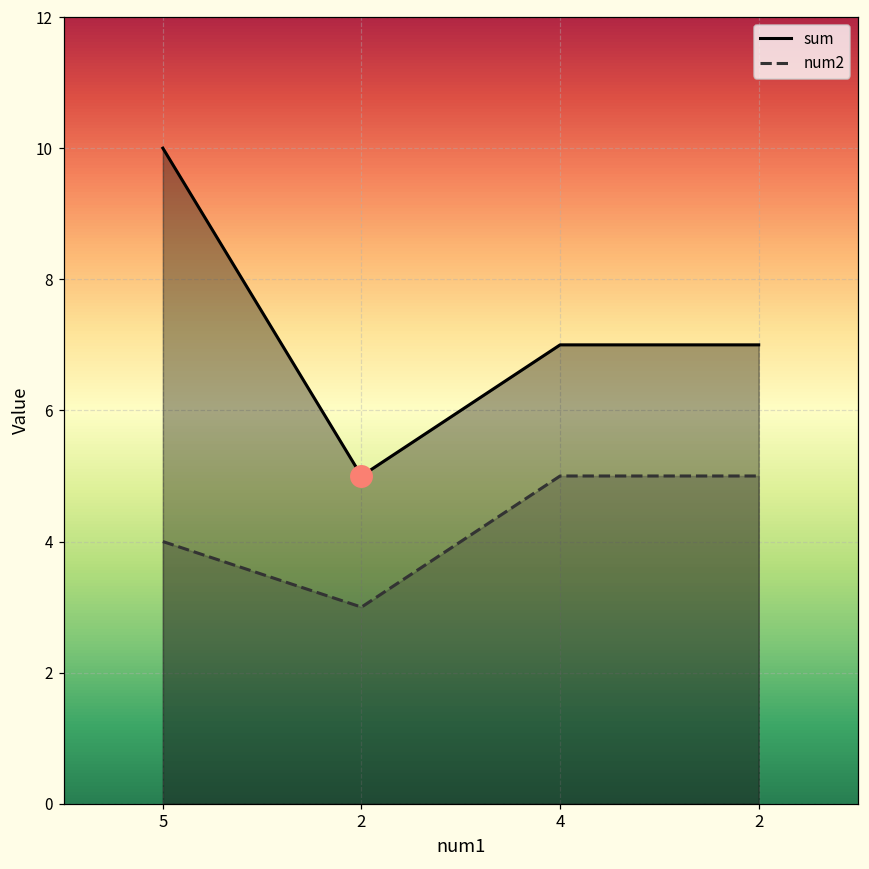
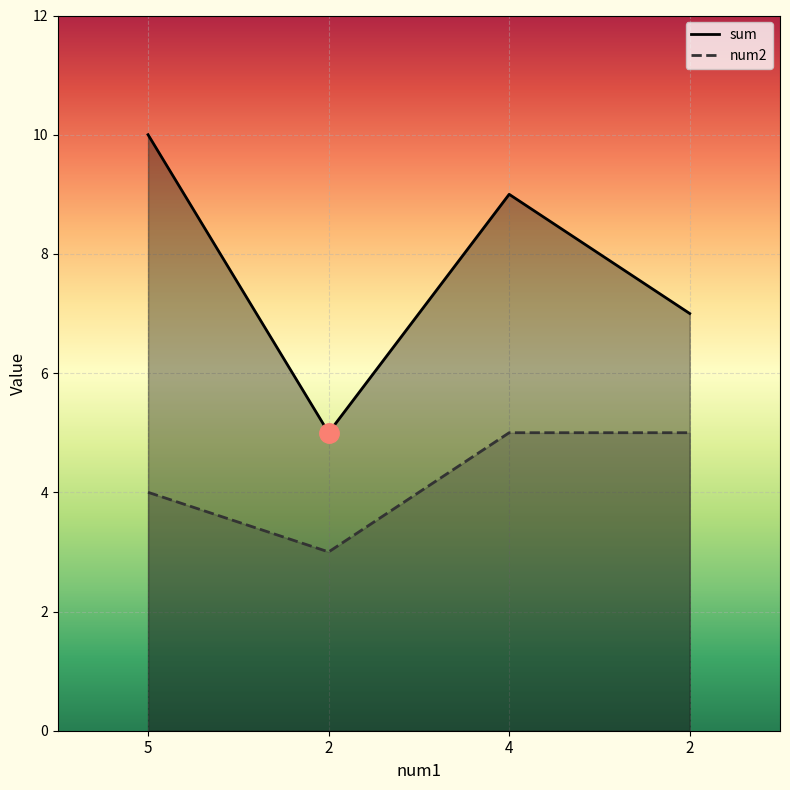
sum, 4: 7 -> 9
